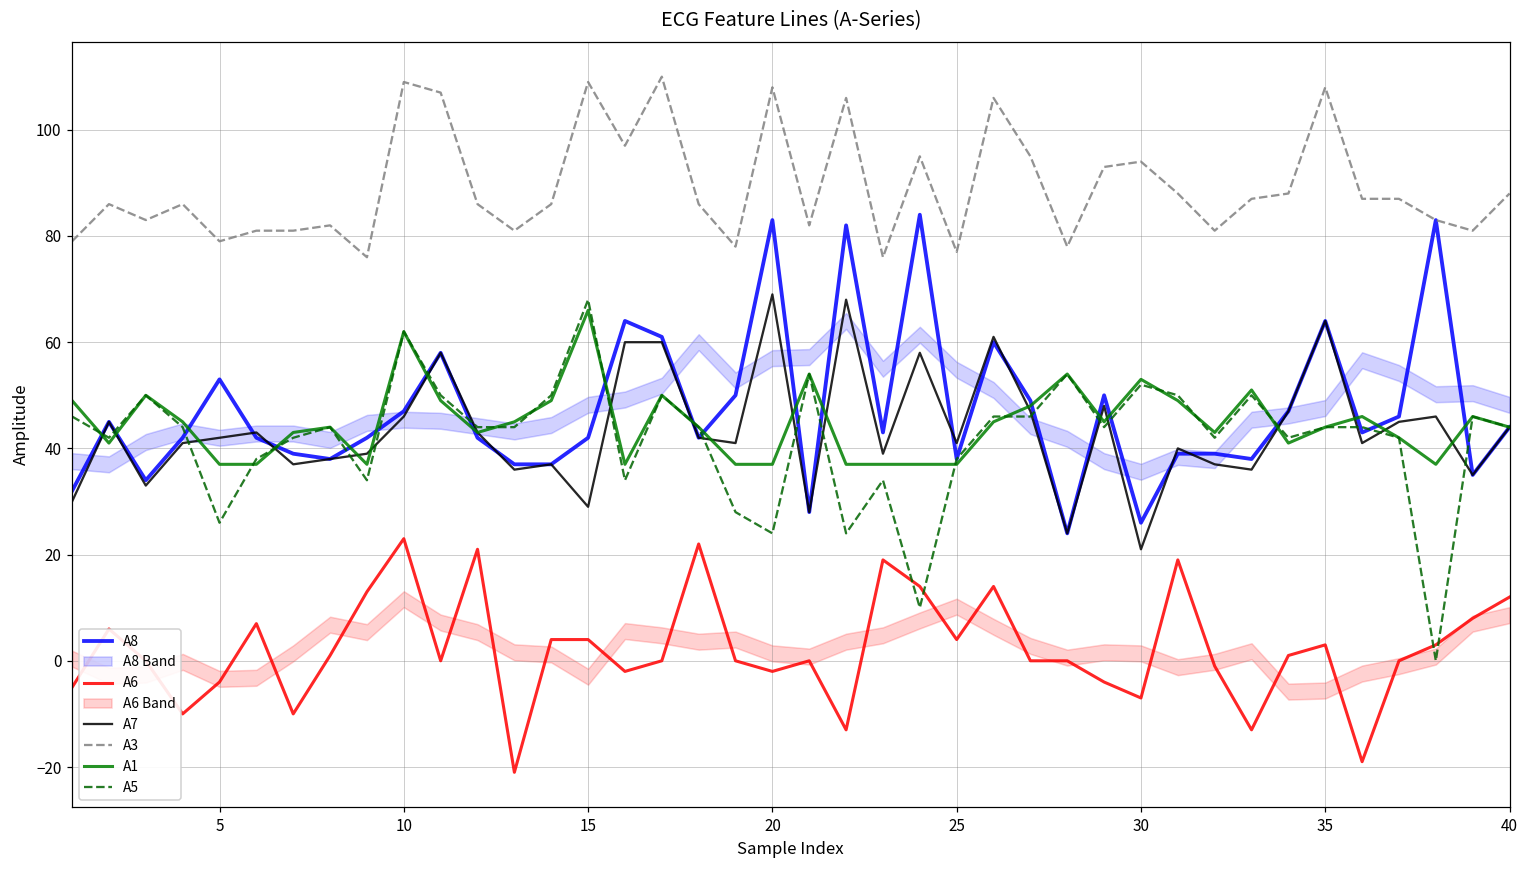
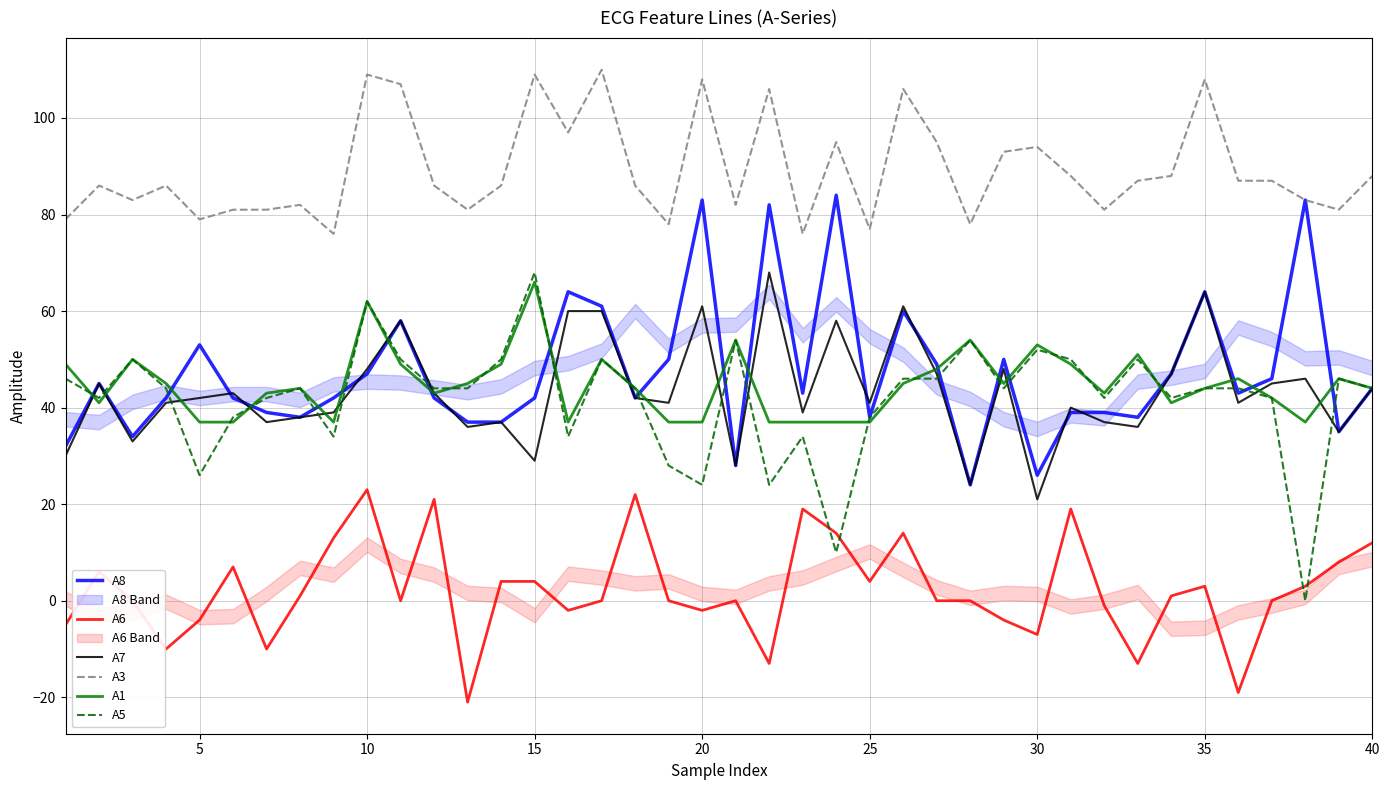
A7, 10: 46 -> 48
A7, 20: 69 -> 61
